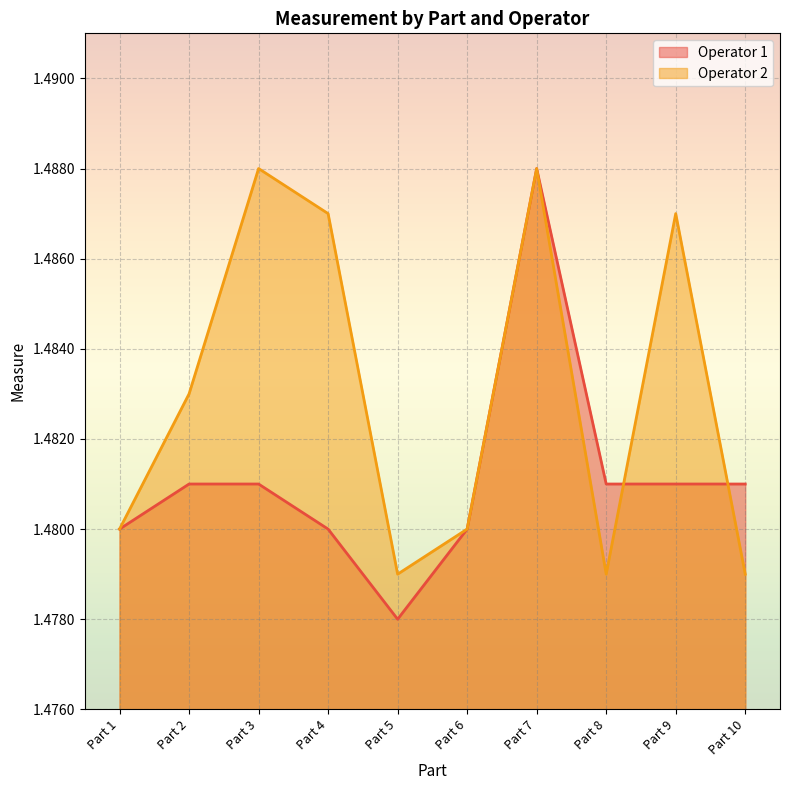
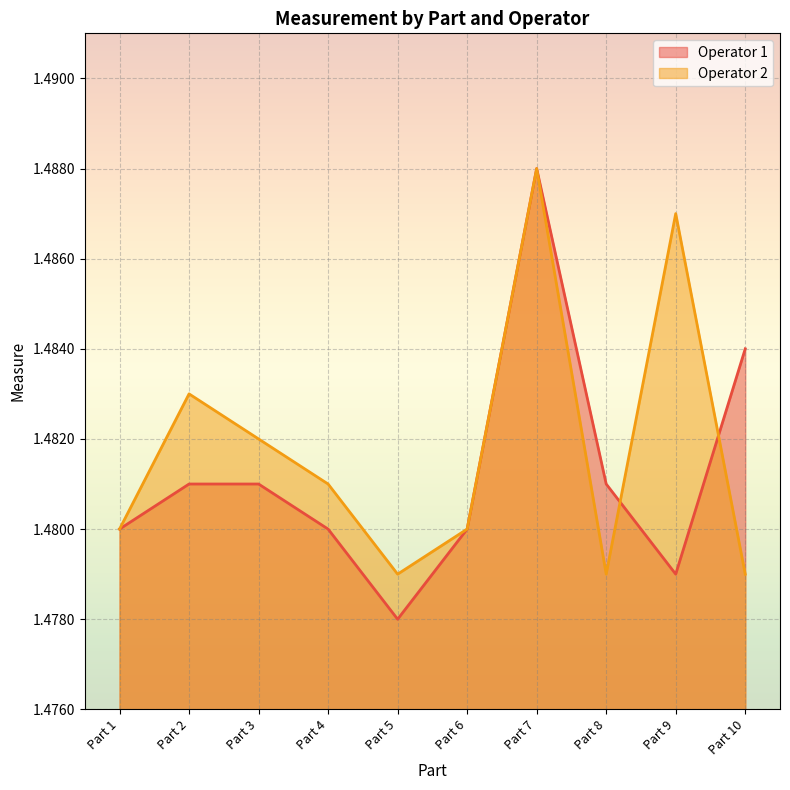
Operator 2, Part 3: 1.488 -> 1.482
Operator 2, Part 4: 1.487 -> 1.481
Operator 1, Part 9: 1.481 -> 1.479
Operator 1, Part 10: 1.481 -> 1.484
